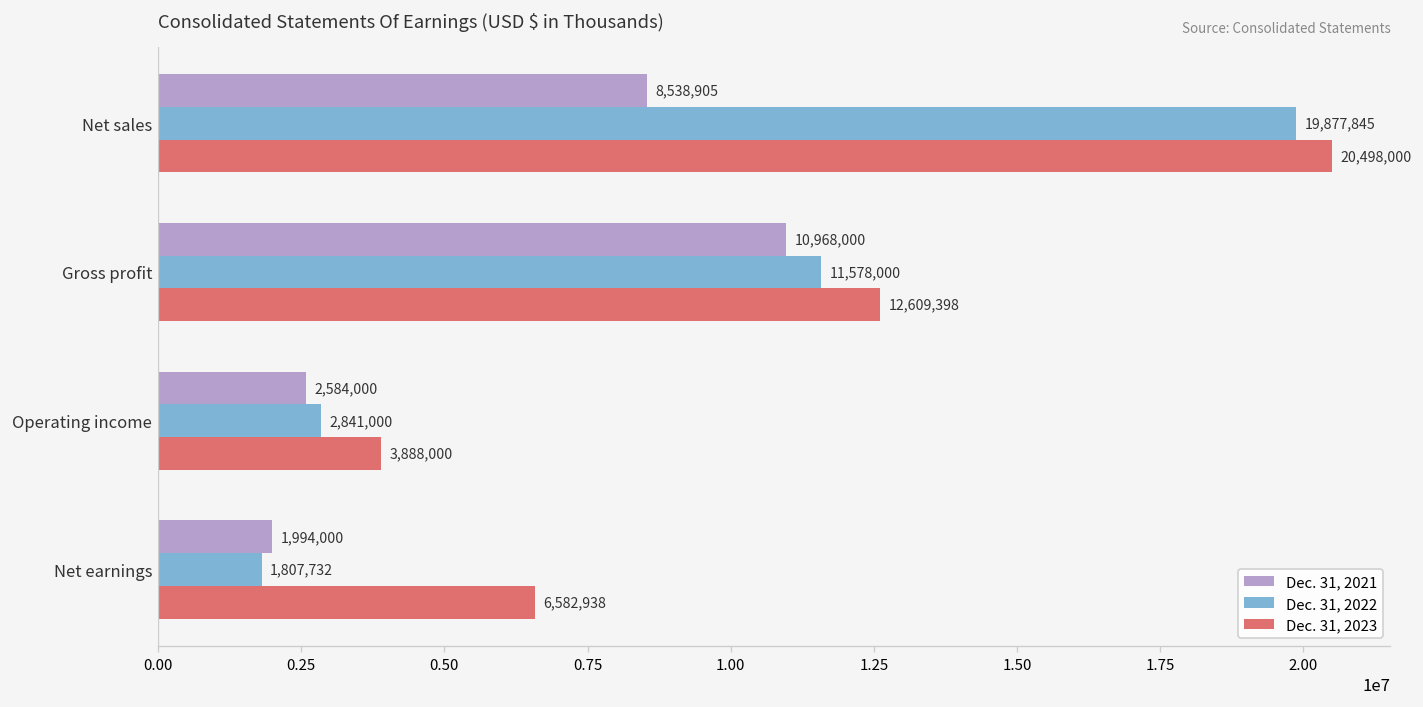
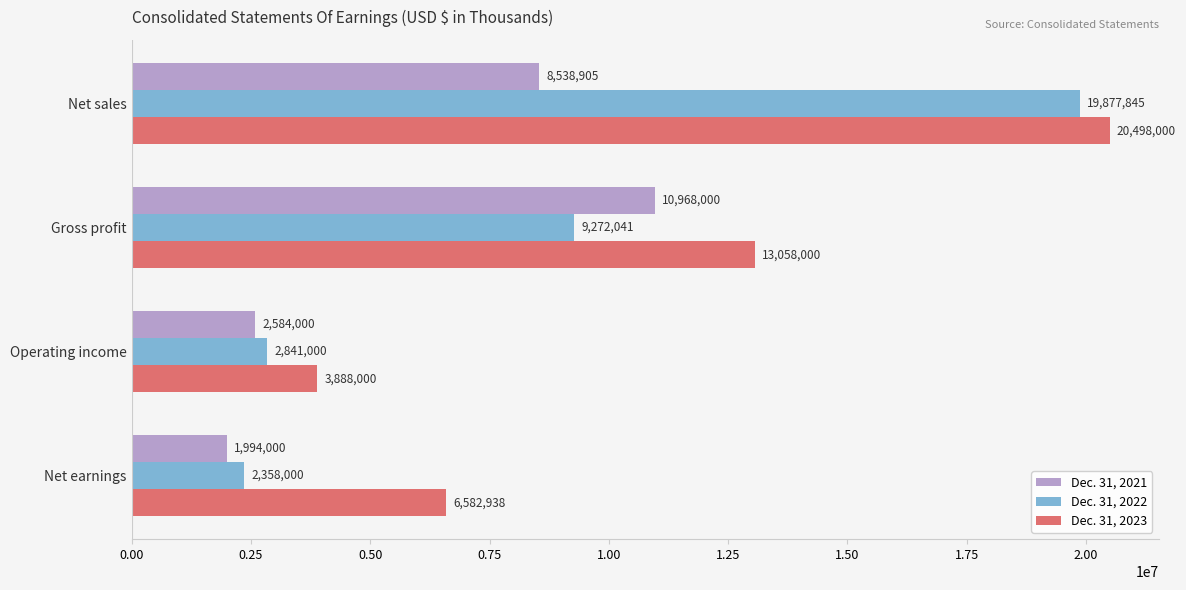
Dec. 31, 2022, Gross profit: 11,578,000 -> 9,272,041
Dec. 31, 2023, Gross profit: 12,609,398 -> 13,058,000
Dec. 31, 2022, Net earnings: 1,807,732 -> 2,358,000
